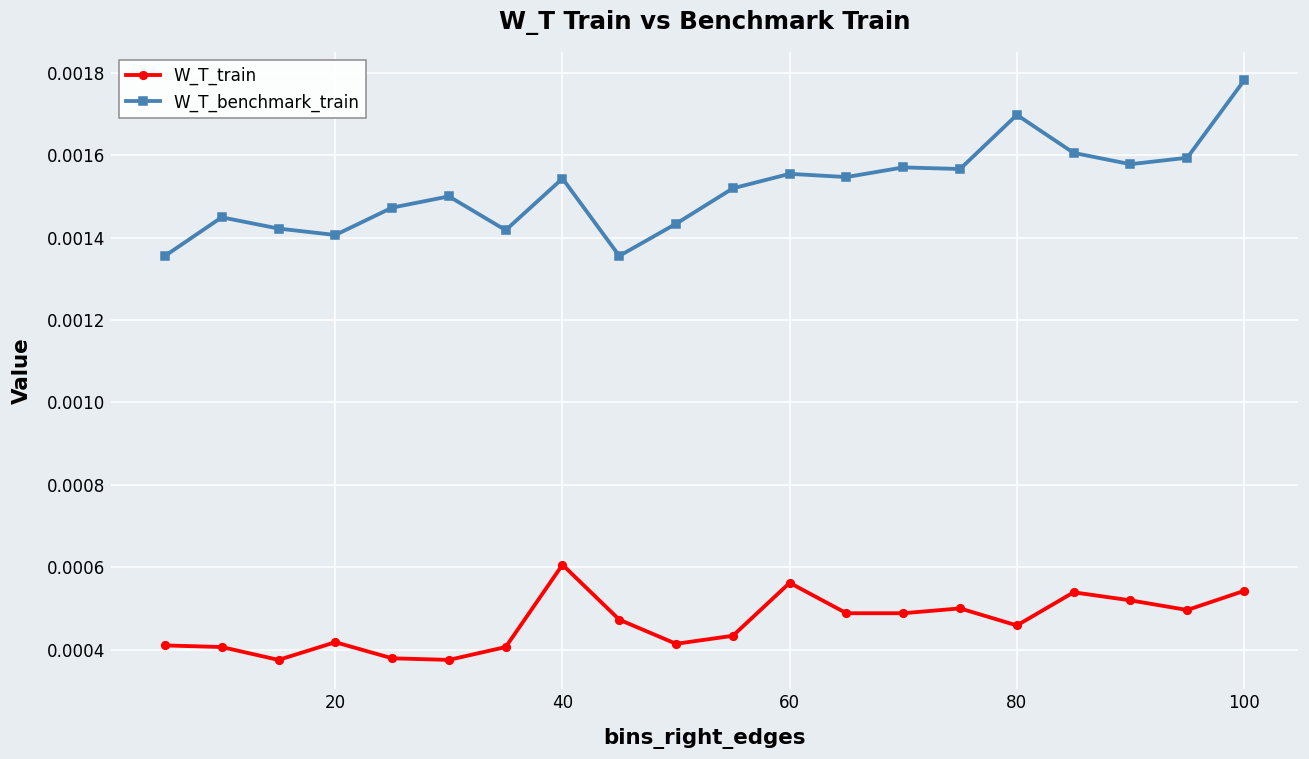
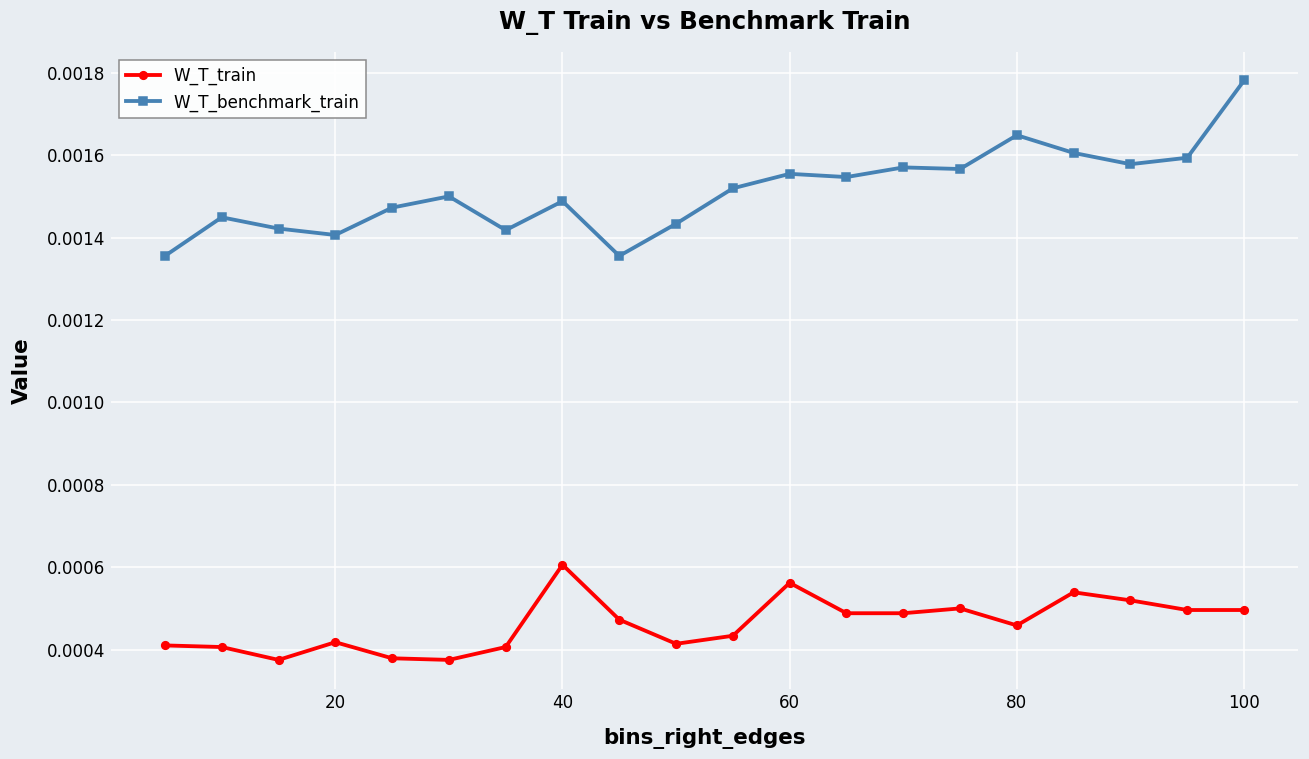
W_T_benchmark_train, 40: 0.00154 -> 0.00149
W_T_benchmark_train, 80: 0.00170 -> 0.00165
W_T_train, 100: 0.00054 -> 0.00050
